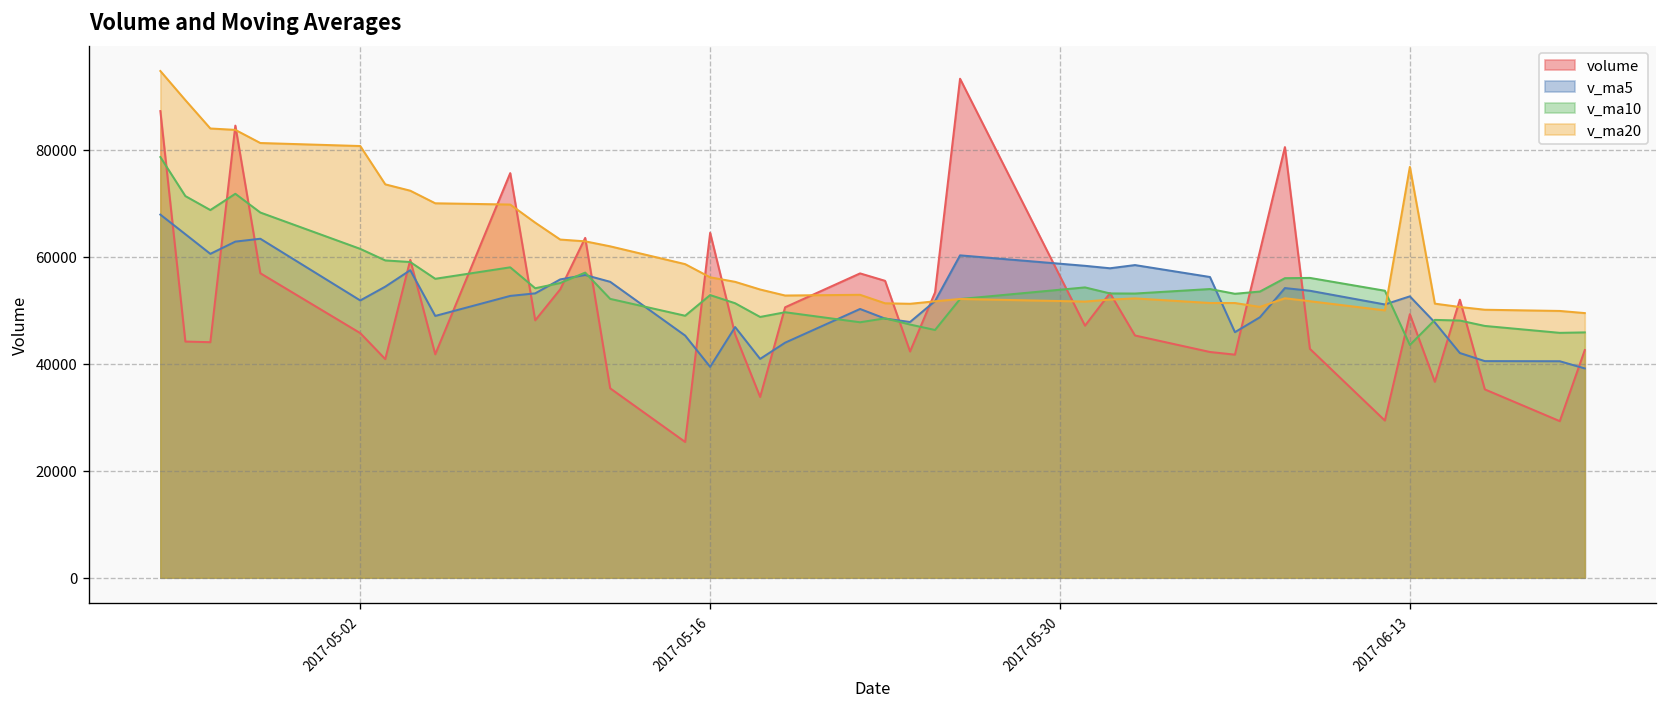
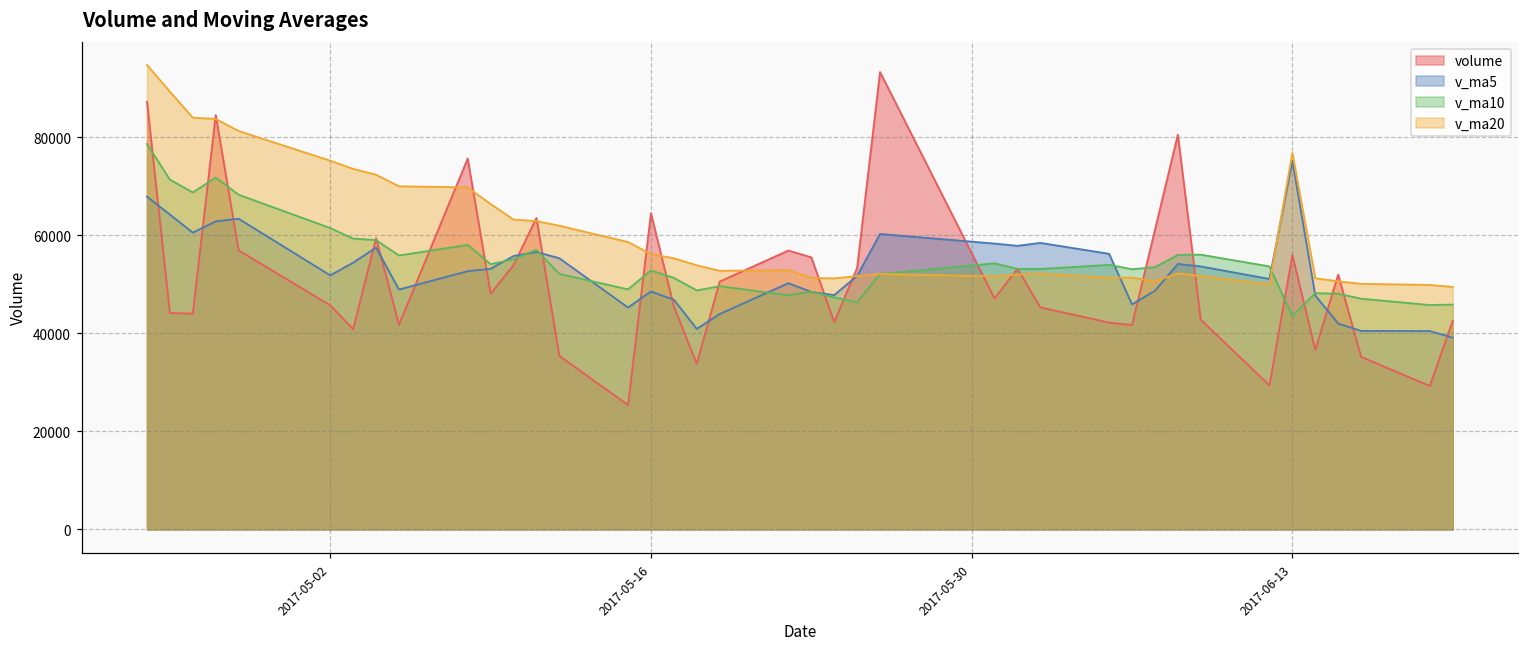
v_ma20, 2017-05-02: 81000 -> 75000
v_ma5, 2017-05-16: 39000 -> 49000
volume, 2017-06-13: 49000 -> 56000
v_ma5, 2017-06-13: 53000 -> 75000
